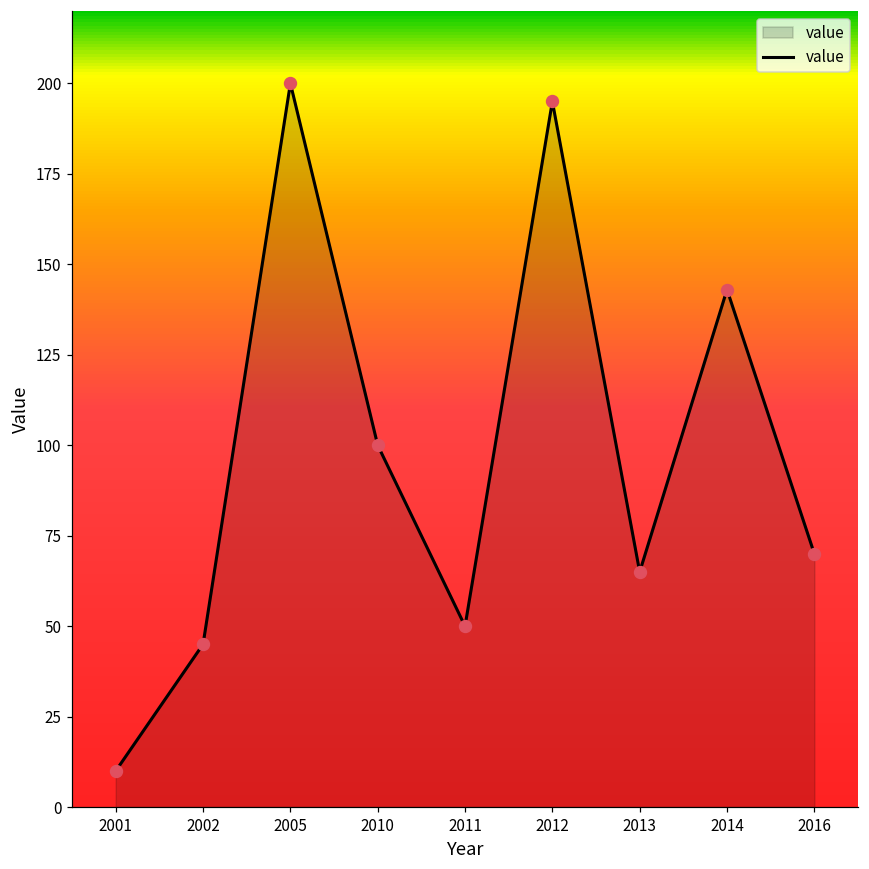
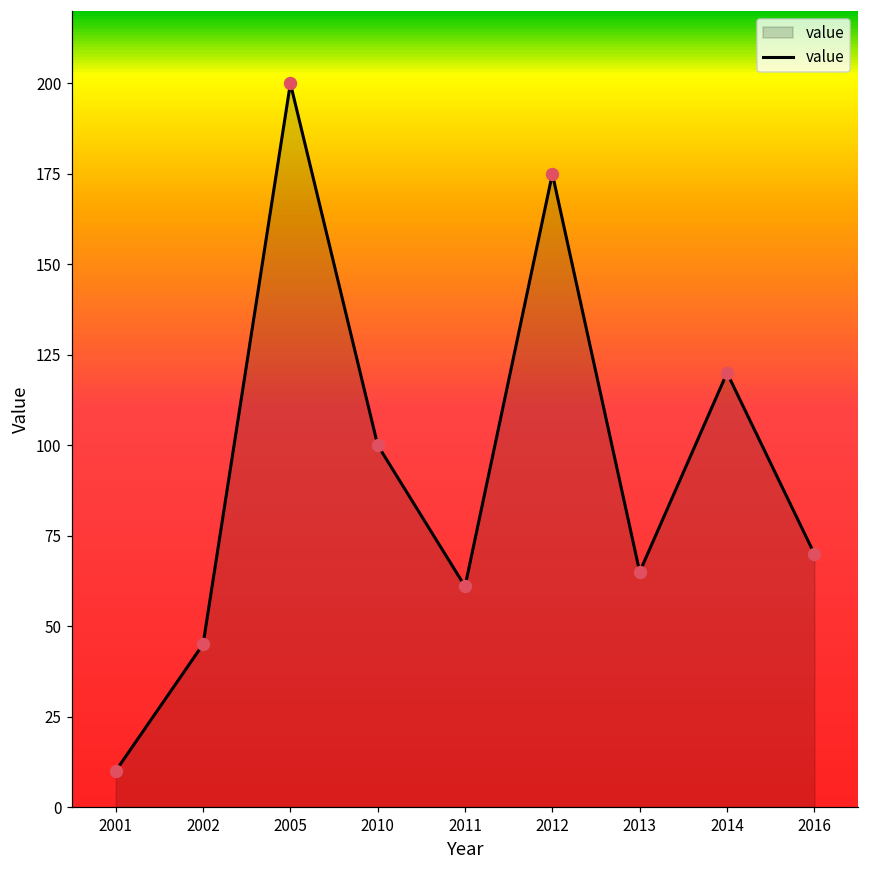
2011: 50 -> 61
2012: 195 -> 175
2014: 143 -> 120
